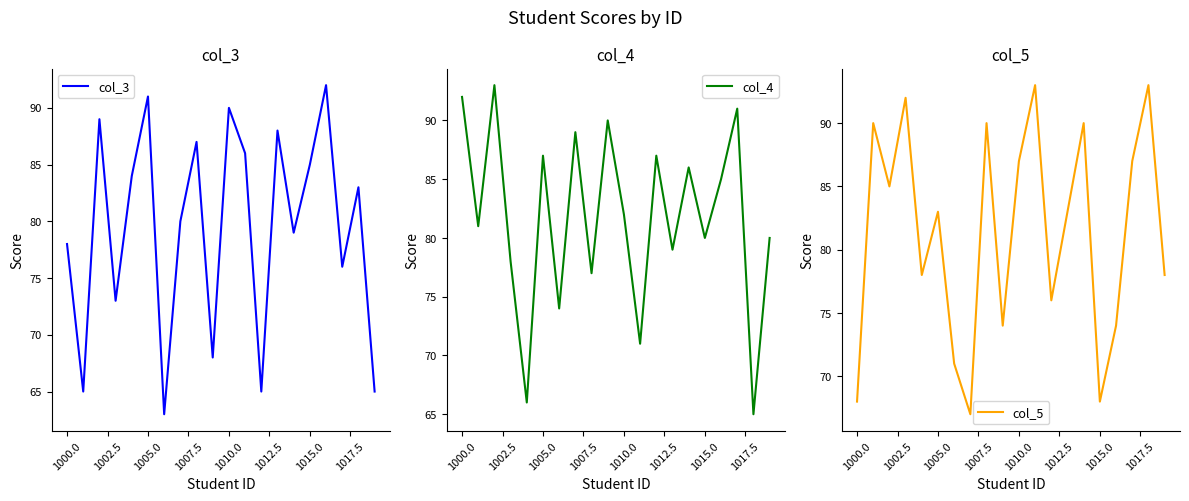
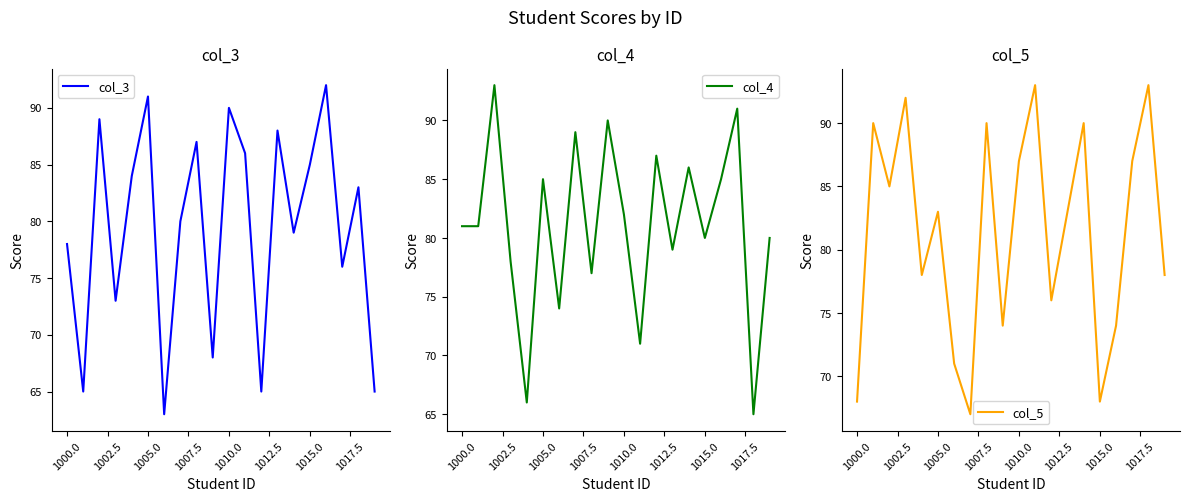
col_4, 1000.0: 92 -> 81
col_4, 1005.0: 87 -> 85
